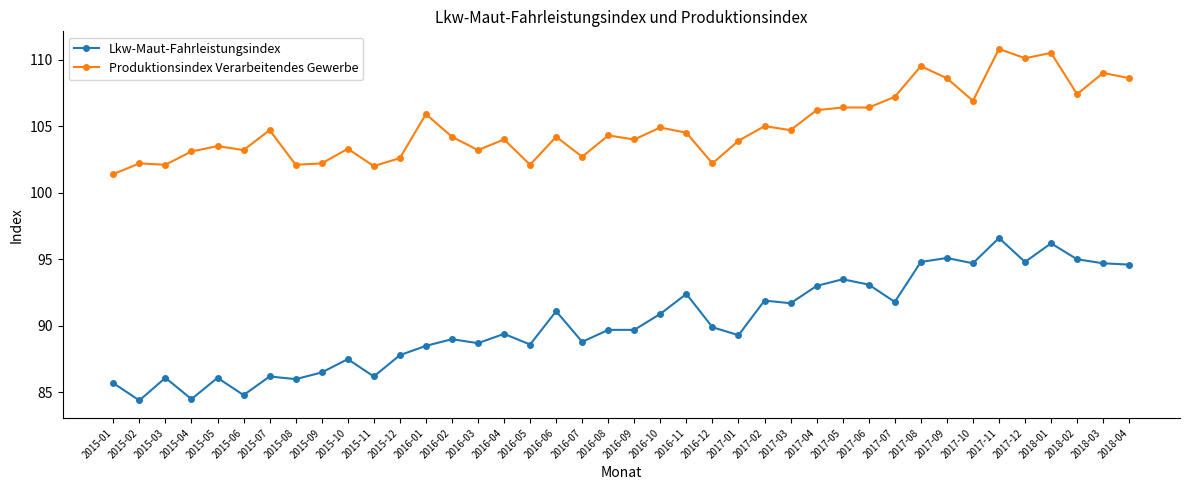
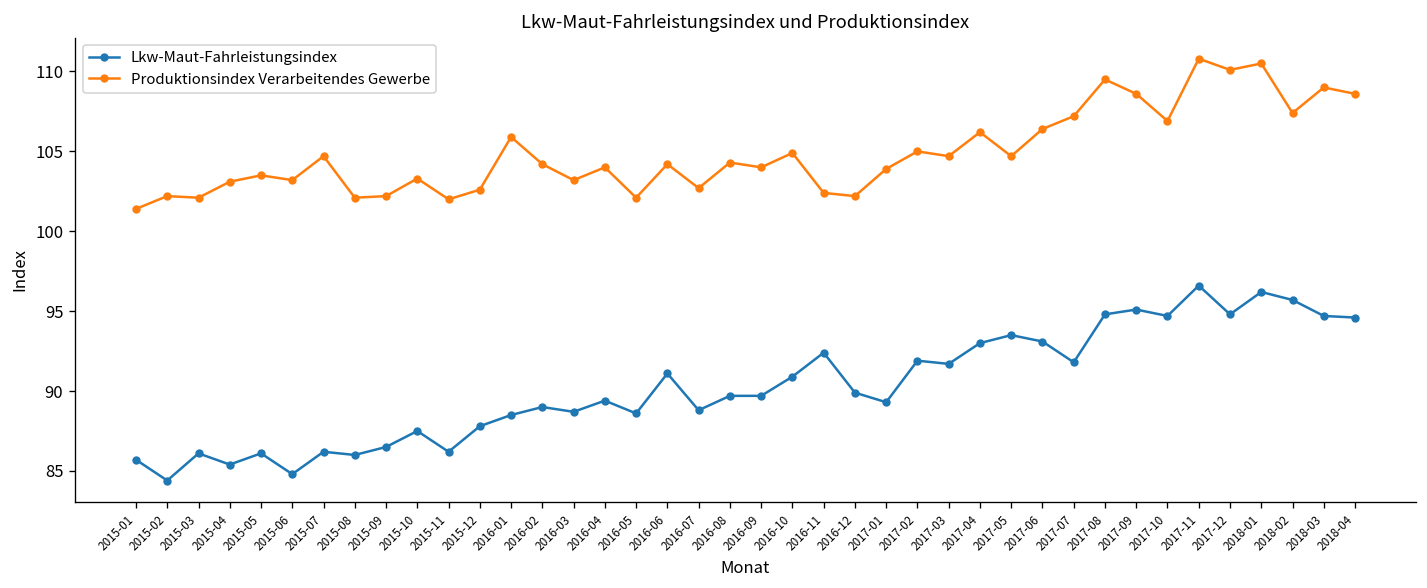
Lkw-Maut-Fahrleistungsindex, 2015-04: 84.5 -> 85.4
Produktionsindex Verarbeitendes Gewerbe, 2016-11: 104.5 -> 102.4
Produktionsindex Verarbeitendes Gewerbe, 2017-05: 106.4 -> 104.7
Lkw-Maut-Fahrleistungsindex, 2018-02: 95.0 -> 95.7
